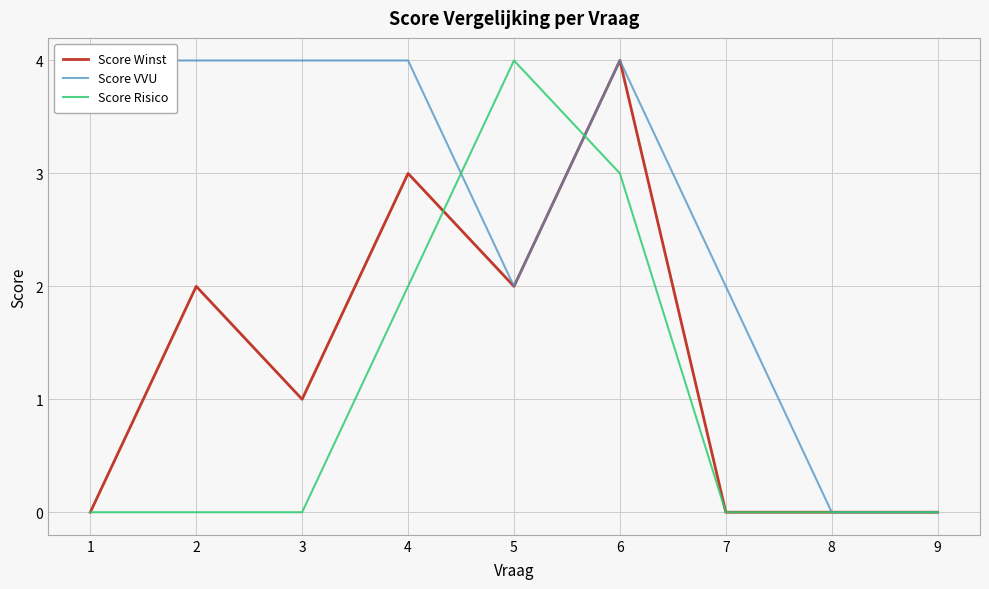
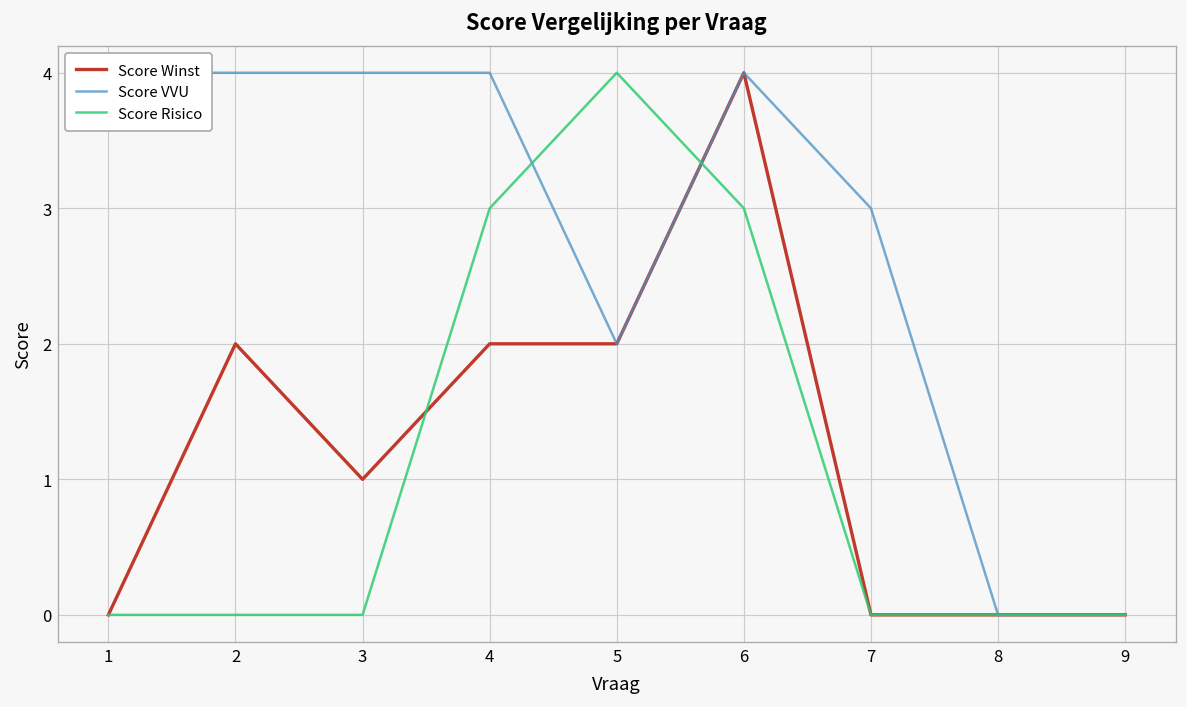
Score Winst, 4: 3 -> 2
Score Risico, 4: 2 -> 3
Score VVU, 7: 2 -> 3
